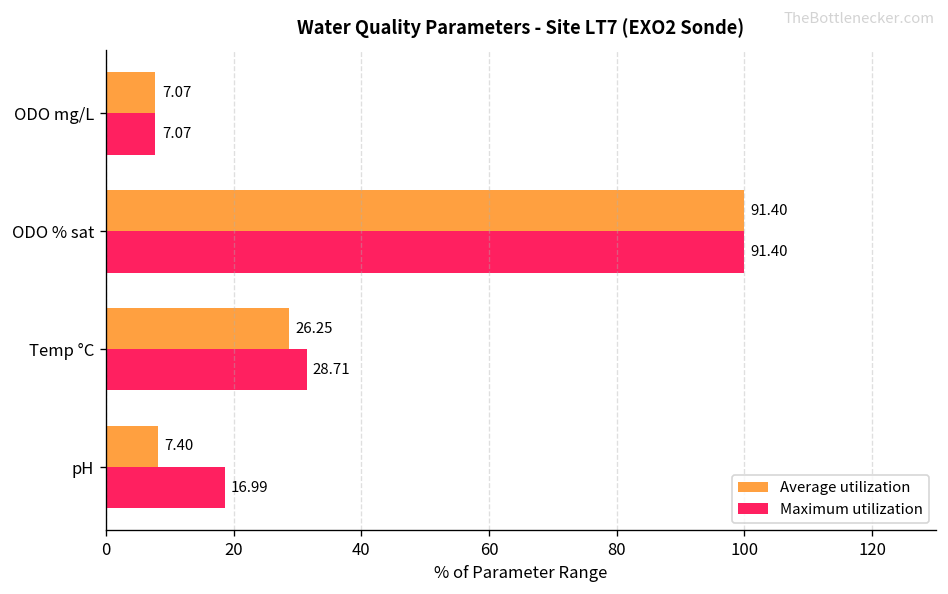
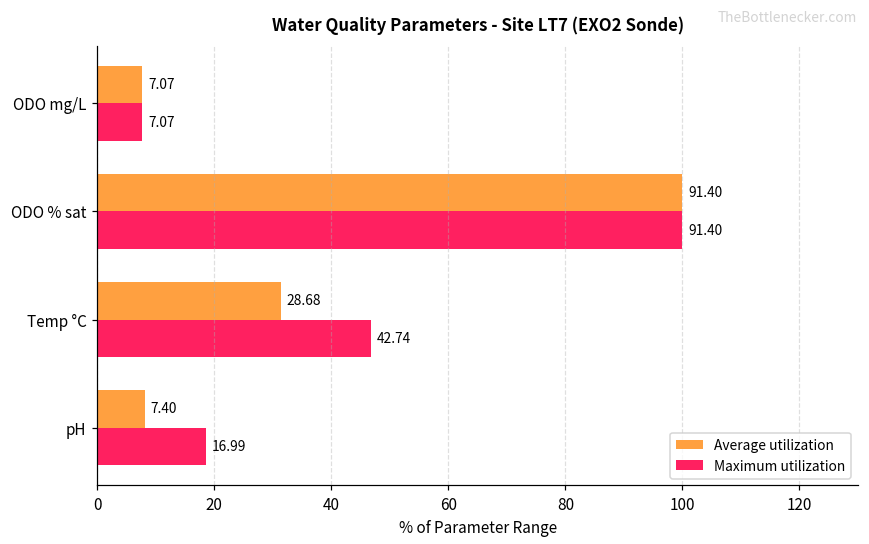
Average utilization, Temp °C: 26.25 -> 28.68
Maximum utilization, Temp °C: 28.71 -> 42.74
